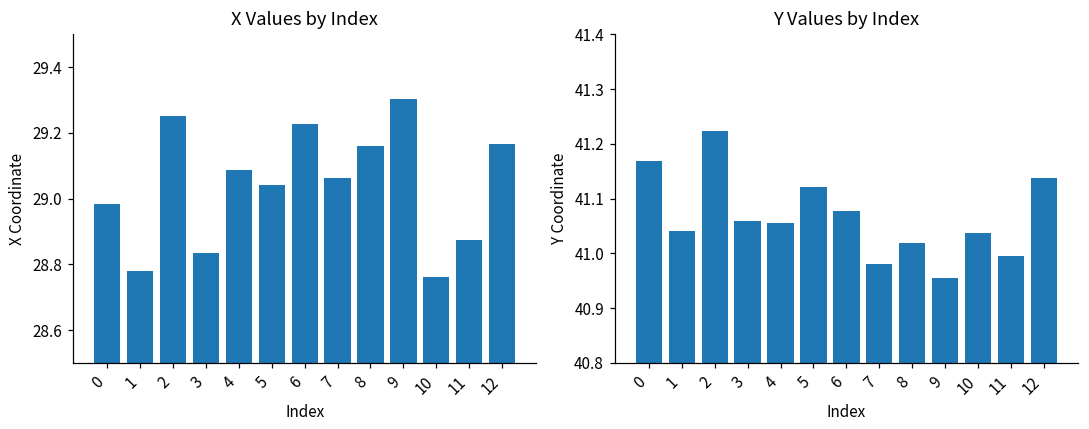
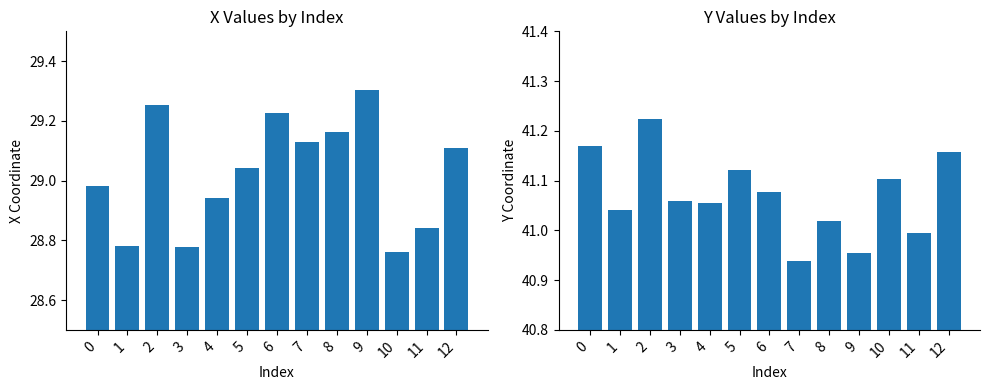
X Values by Index, 3: 28.83 -> 28.78
X Values by Index, 4: 29.09 -> 28.94
X Values by Index, 7: 29.06 -> 29.13
X Values by Index, 11: 28.87 -> 28.84
X Values by Index, 12: 29.17 -> 29.11
Y Values by Index, 7: 40.98 -> 40.94
Y Values by Index, 10: 41.04 -> 41.10
Y Values by Index, 12: 41.14 -> 41.16
